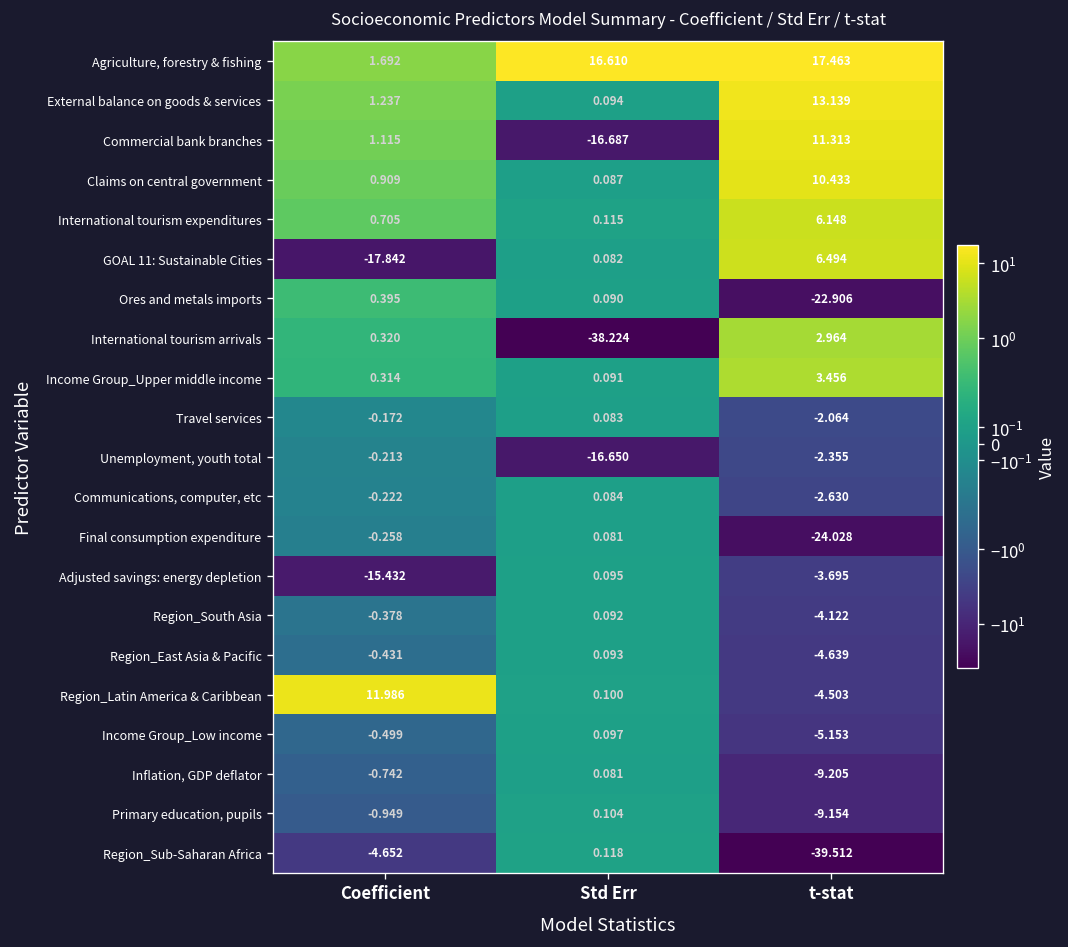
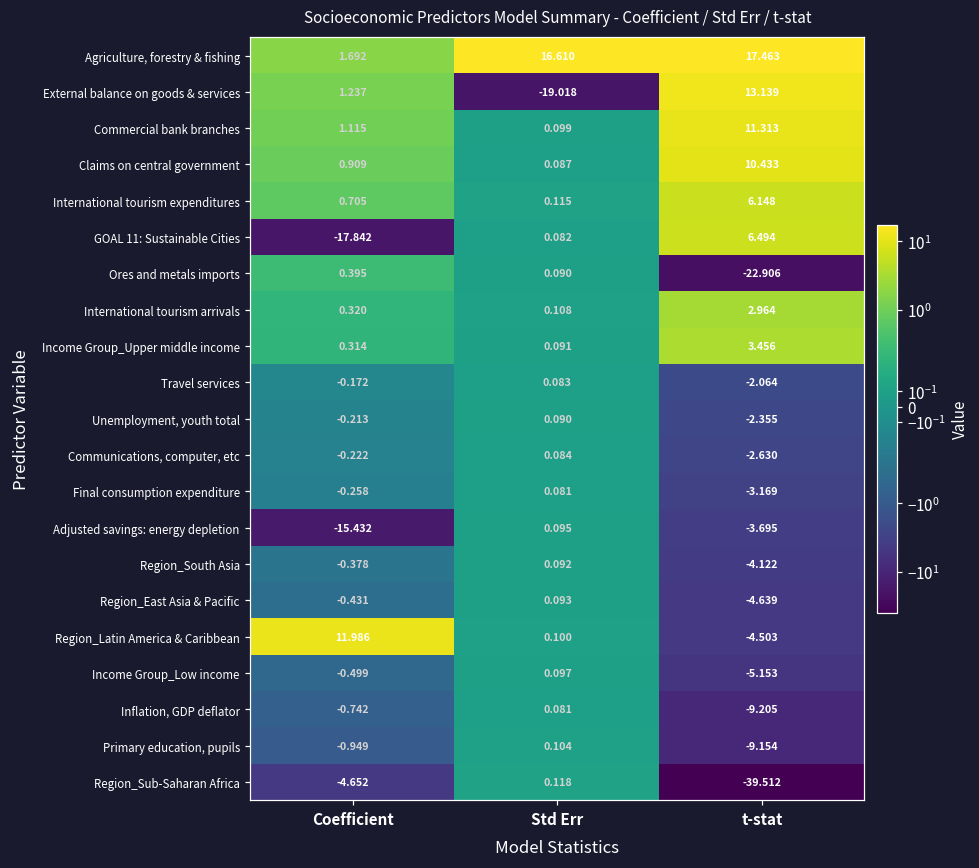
External balance on goods & services, Std Err: 0.094 -> -19.018
Commercial bank branches, Std Err: -16.687 -> 0.099
International tourism arrivals, Std Err: -38.224 -> 0.108
Unemployment, youth total, Std Err: -16.650 -> 0.090
Final consumption expenditure, t-stat: -24.028 -> -3.169
